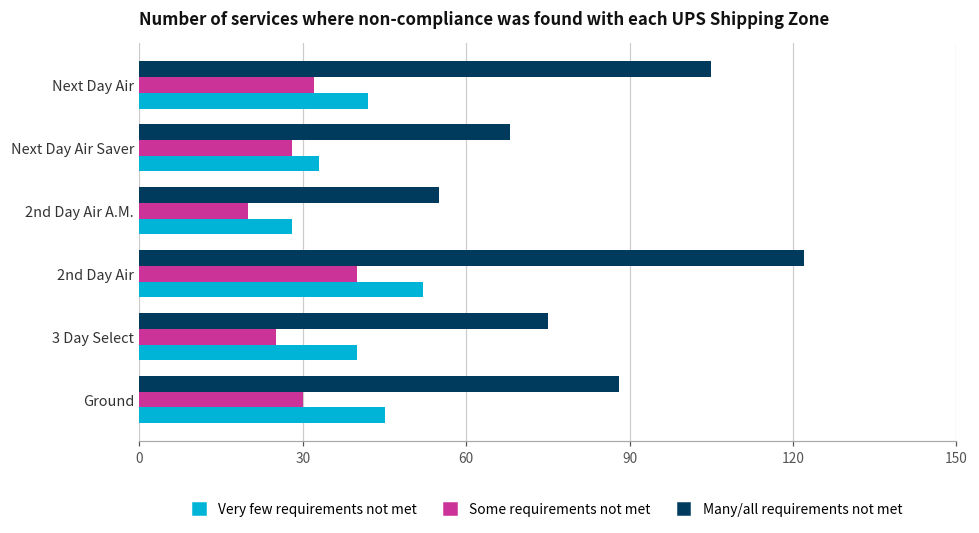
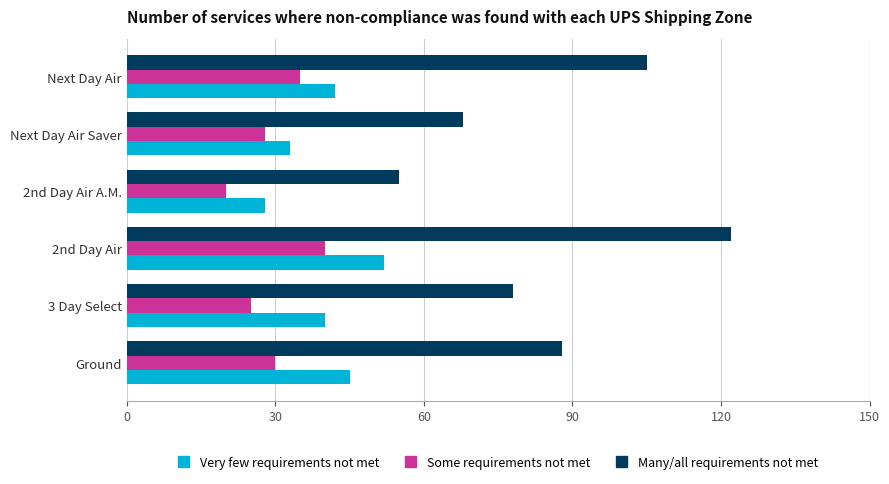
Some requirements not met, Next Day Air: 32 -> 35
Many/all requirements not met, 3 Day Select: 75 -> 78
